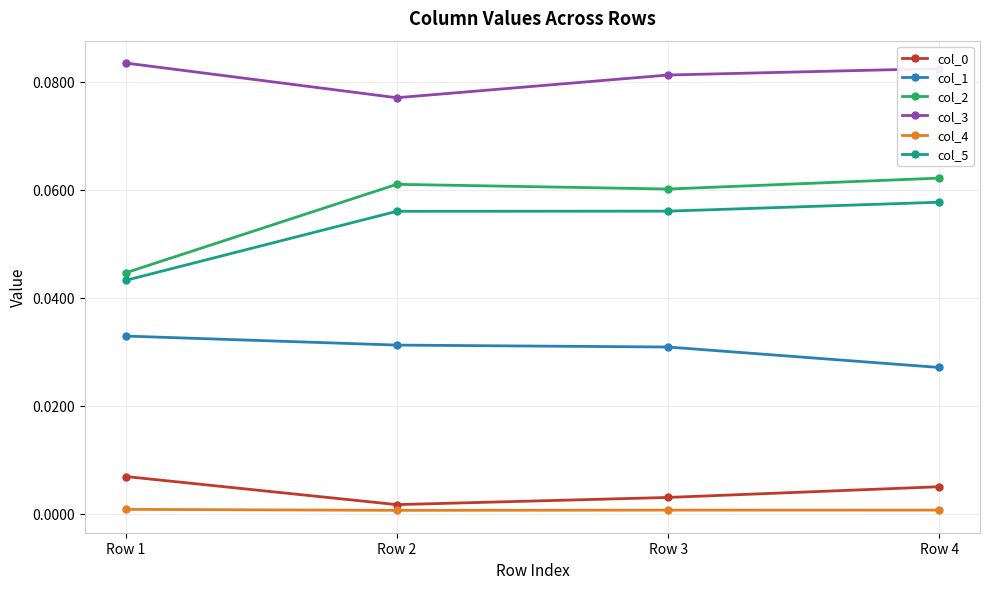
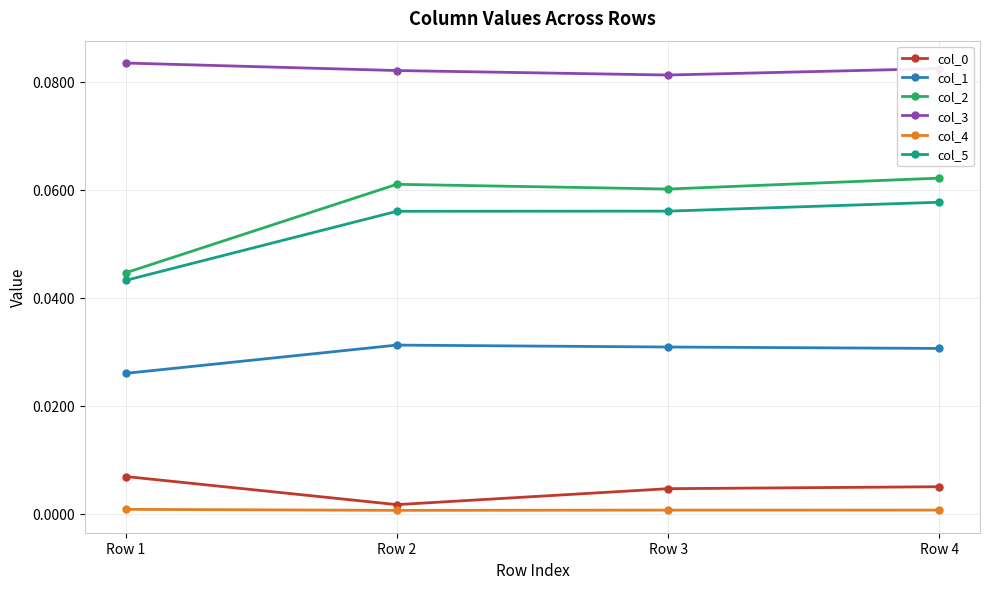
col_1, Row 1: 0.033 -> 0.026
col_3, Row 2: 0.077 -> 0.082
col_0, Row 3: 0.003 -> 0.005
col_1, Row 4: 0.027 -> 0.031
